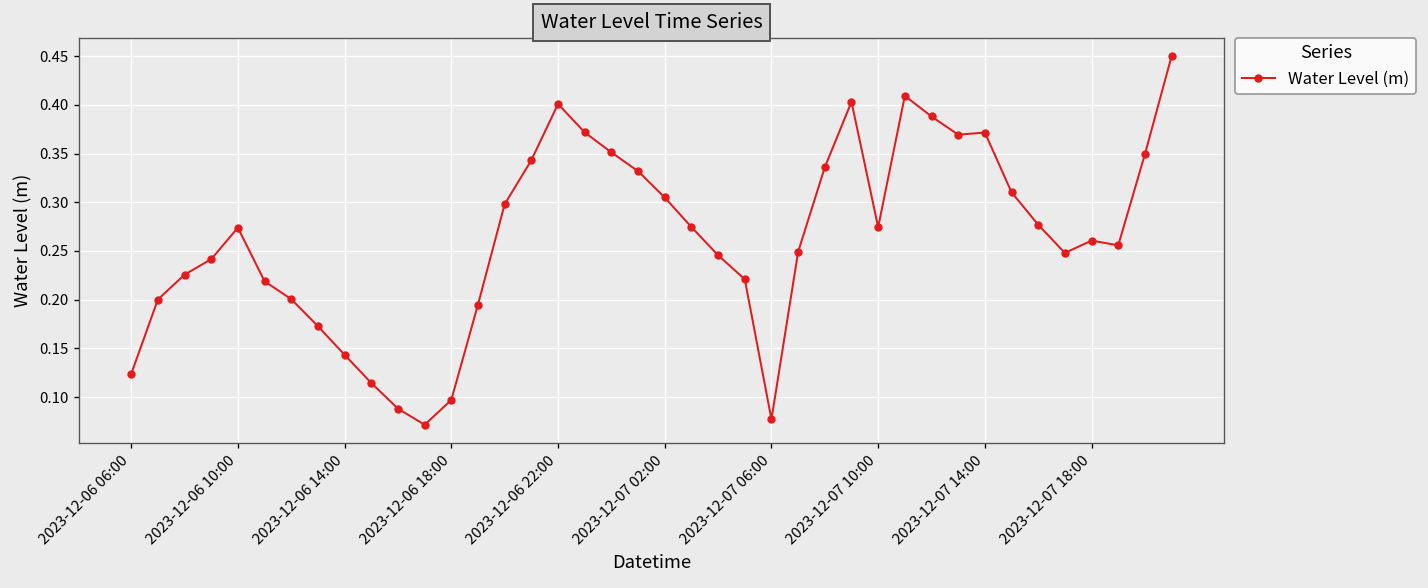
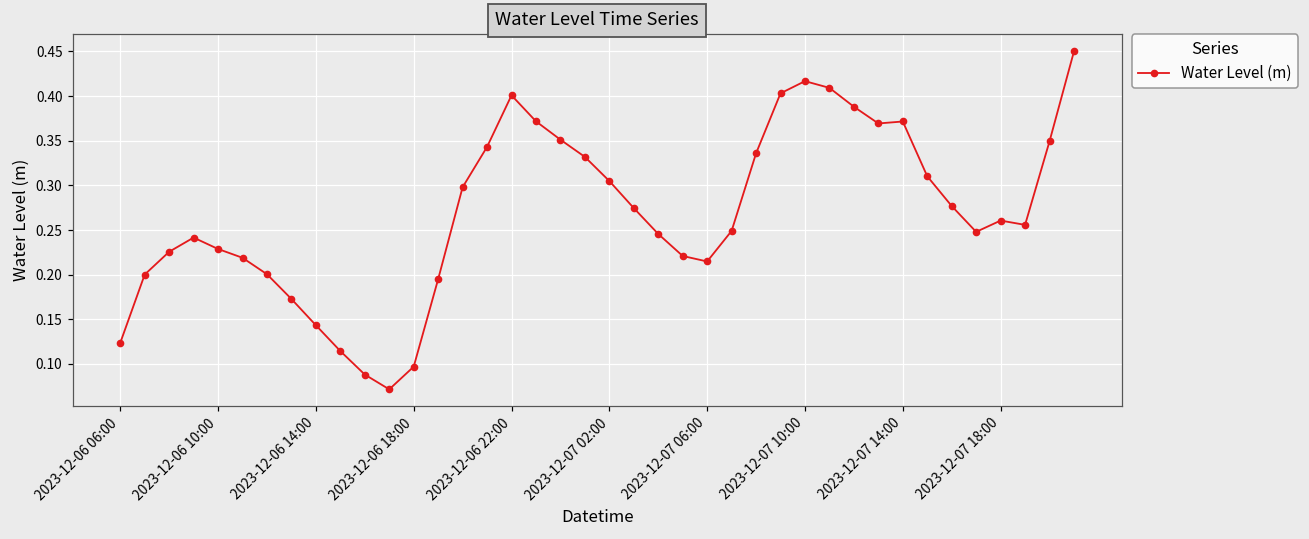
2023-12-06 10:00: 0.27 -> 0.23
2023-12-07 06:00: 0.08 -> 0.21
2023-12-07 10:00: 0.27 -> 0.42
